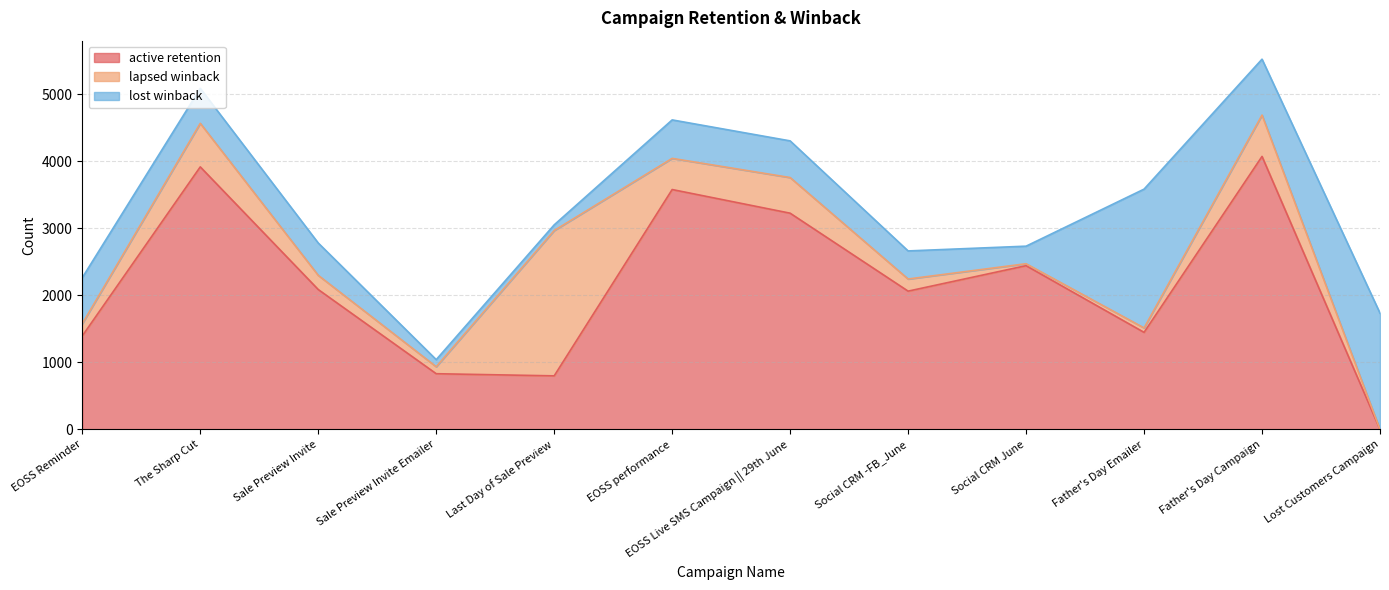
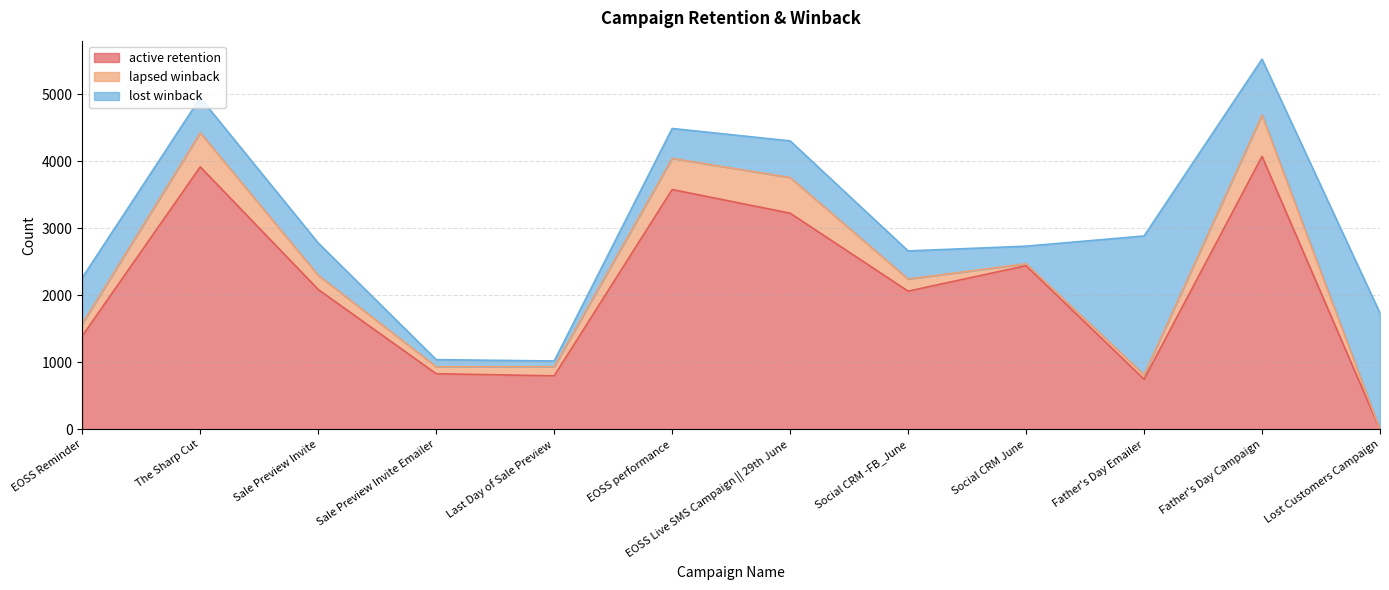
lapsed winback, The Sharp Cut: 700 -> 500
lapsed winback, Last Day of Sale Preview: 2200 -> 100
lost winback, EOSS performance: 600 -> 400
active retention, Father's Day Emailer: 1400 -> 800
